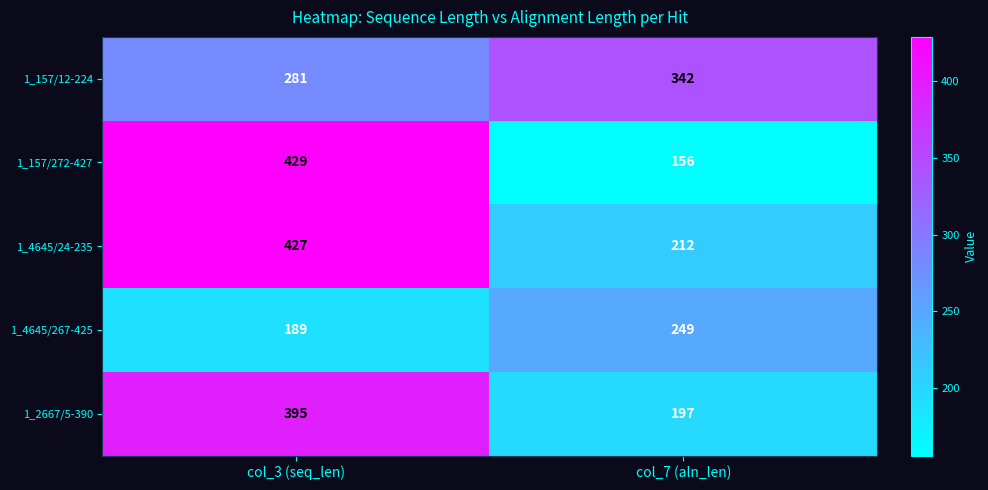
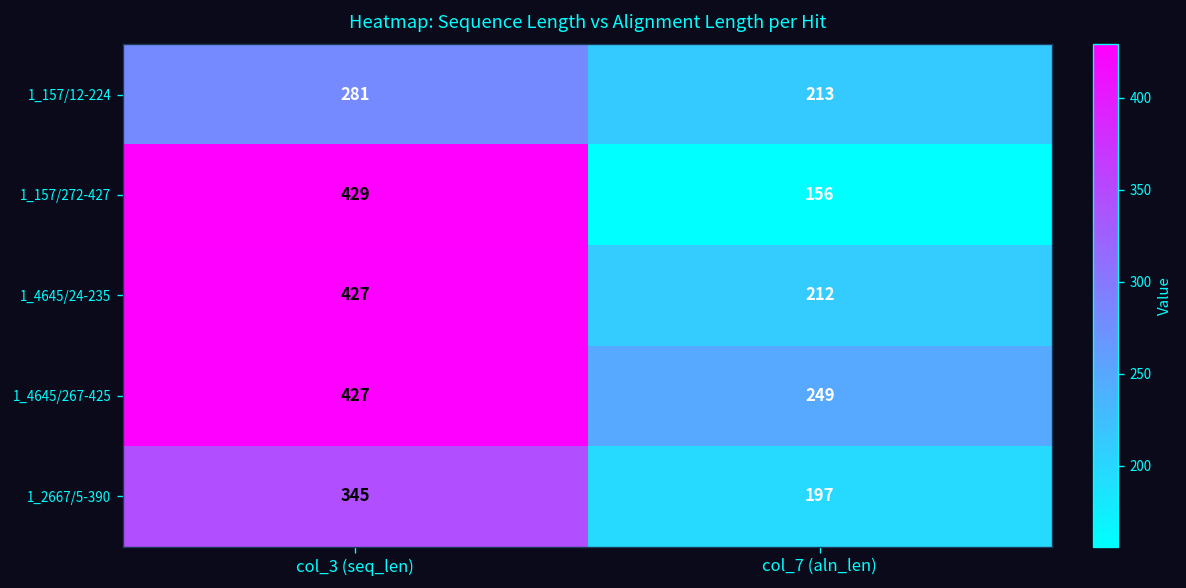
1_157/12-224, col_7 (aln_len): 342 -> 213
1_4645/267-425, col_3 (seq_len): 189 -> 427
1_2667/5-390, col_3 (seq_len): 395 -> 345
